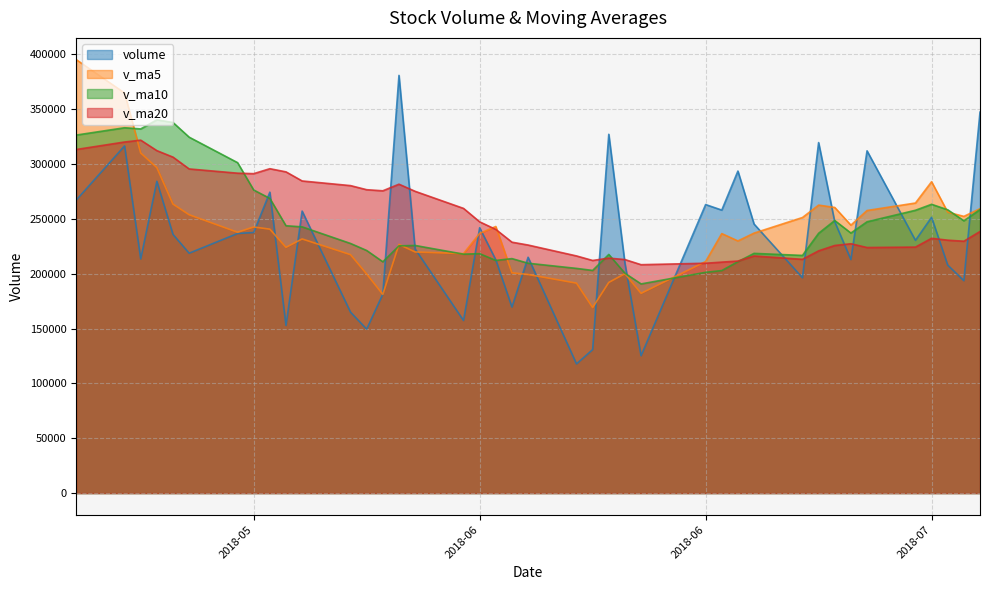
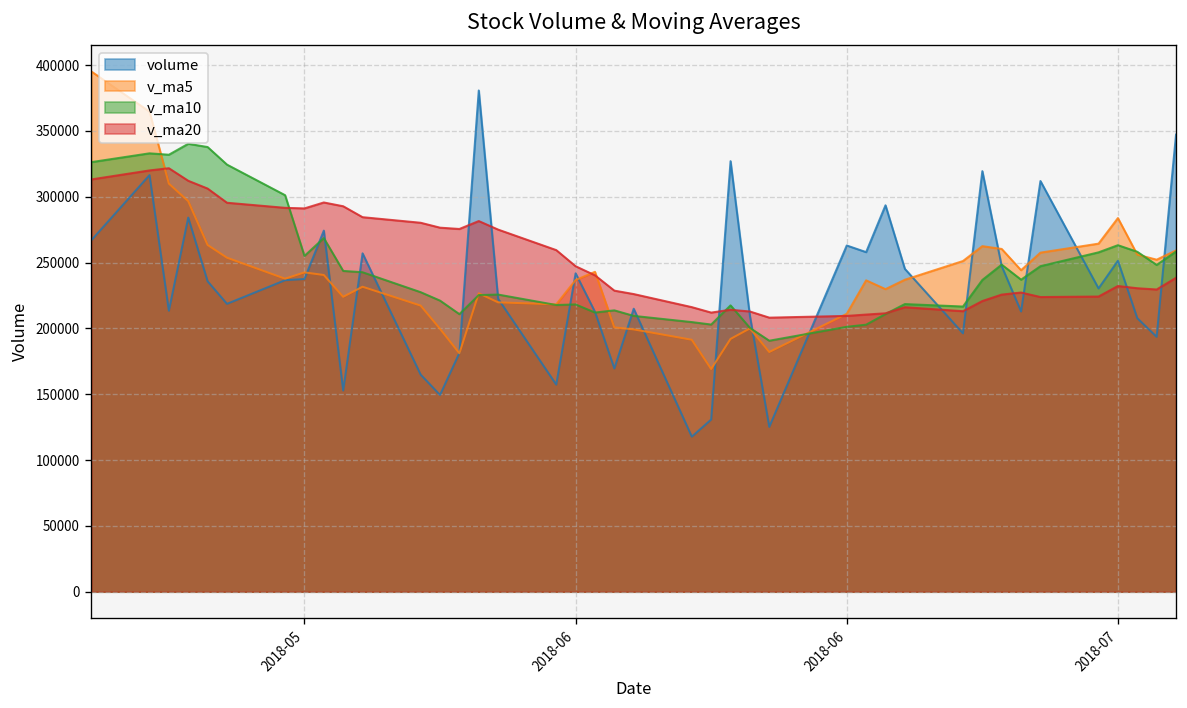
v_ma10, 2018-05: 276000 -> 255000
